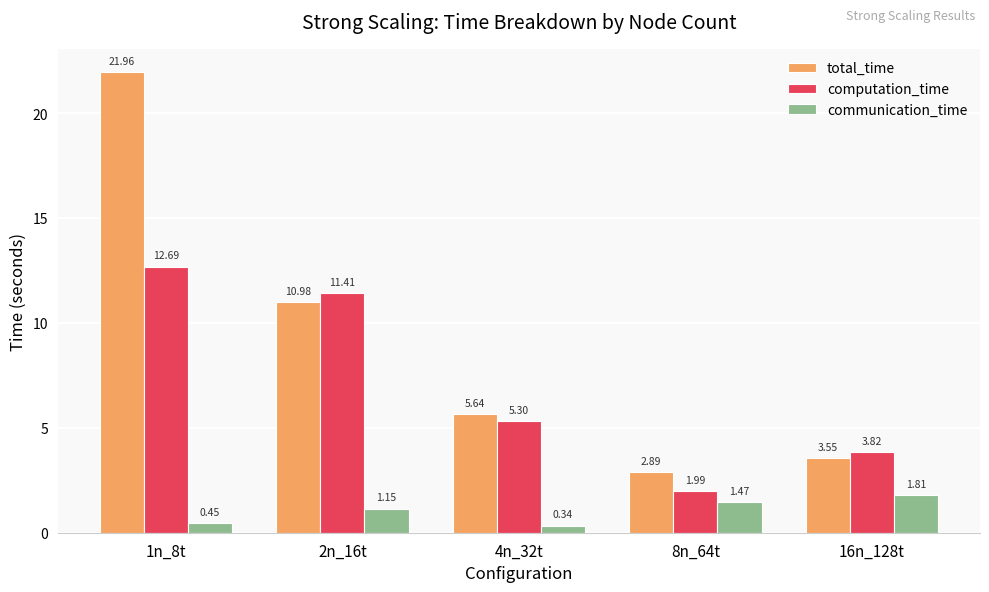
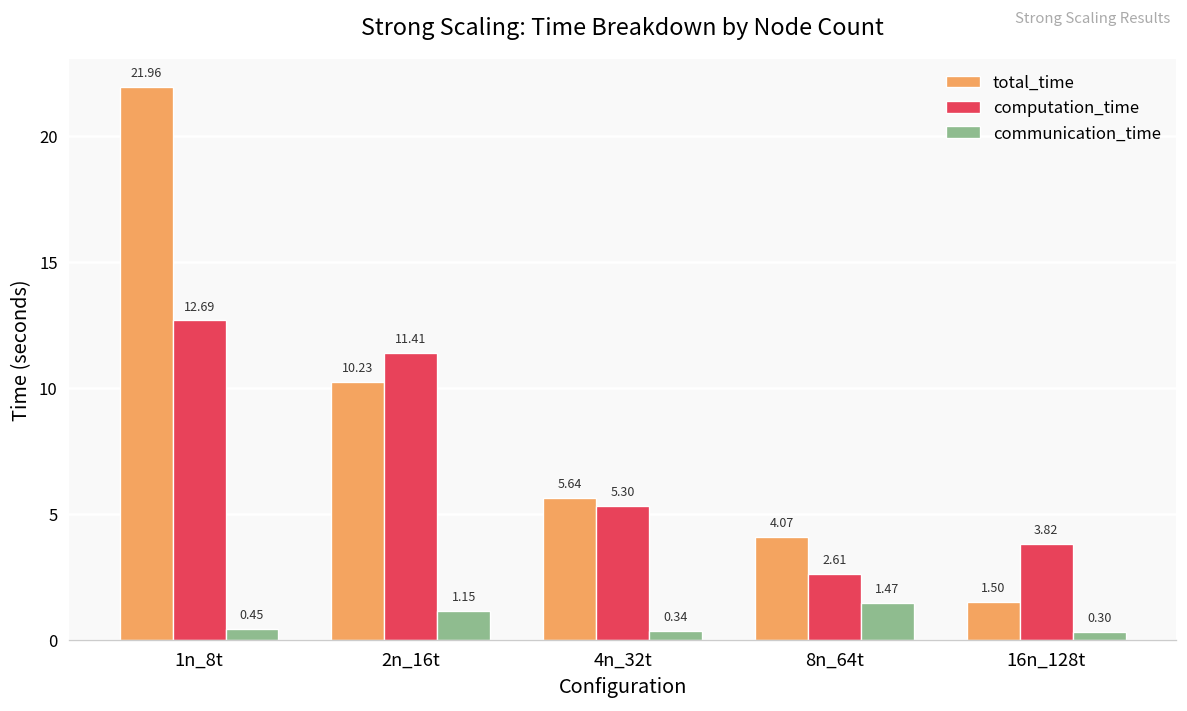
total_time, 2n_16t: 10.98 -> 10.23
total_time, 8n_64t: 2.89 -> 4.07
computation_time, 8n_64t: 1.99 -> 2.61
total_time, 16n_128t: 3.55 -> 1.50
communication_time, 16n_128t: 1.81 -> 0.30
